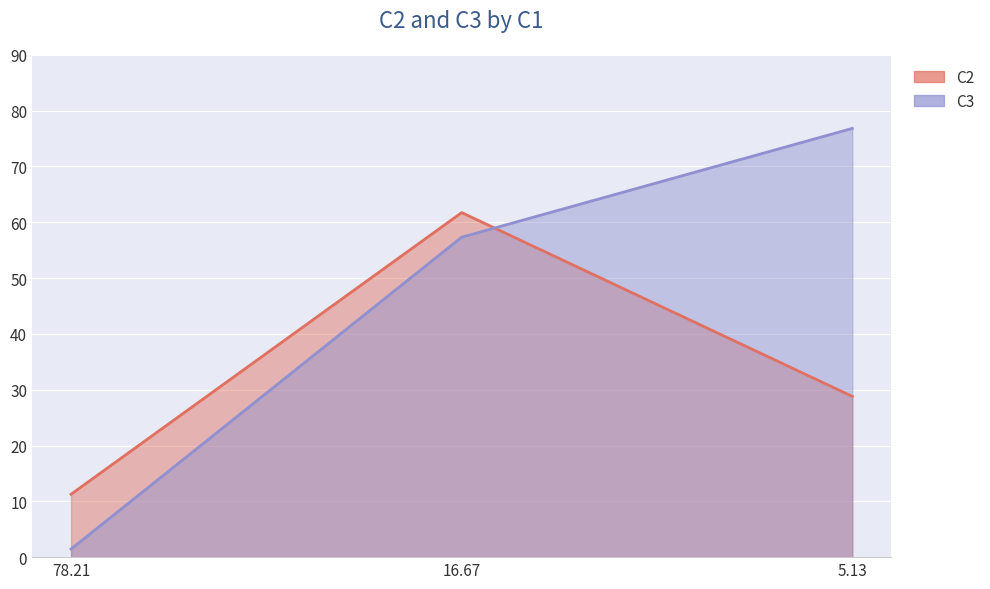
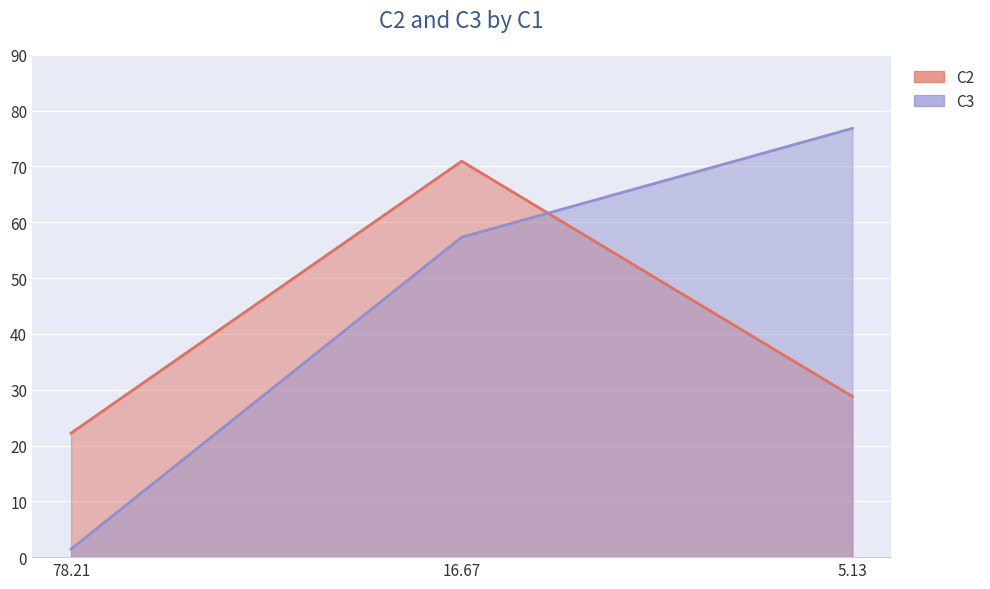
C2, 78.21: 11 -> 22
C2, 16.67: 62 -> 71
